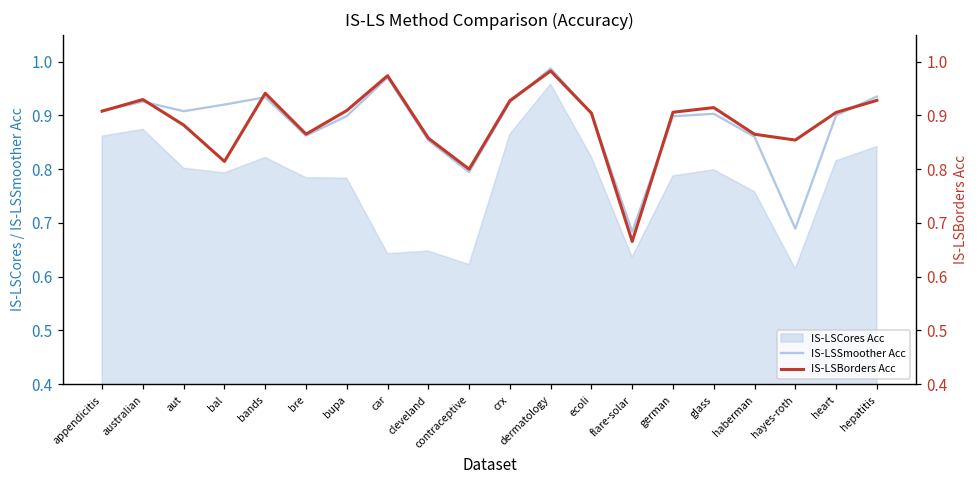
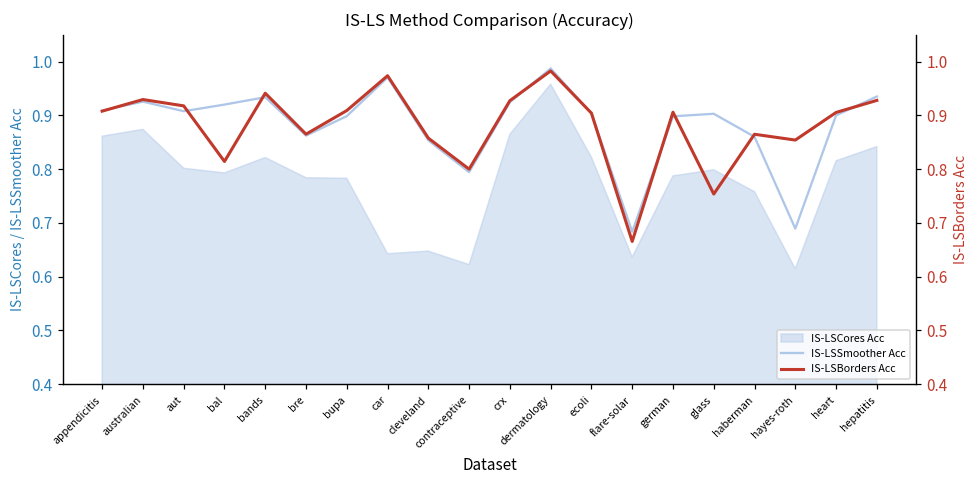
IS-LSBorders Acc, aut: 0.88 -> 0.92
IS-LSBorders Acc, glass: 0.91 -> 0.75
